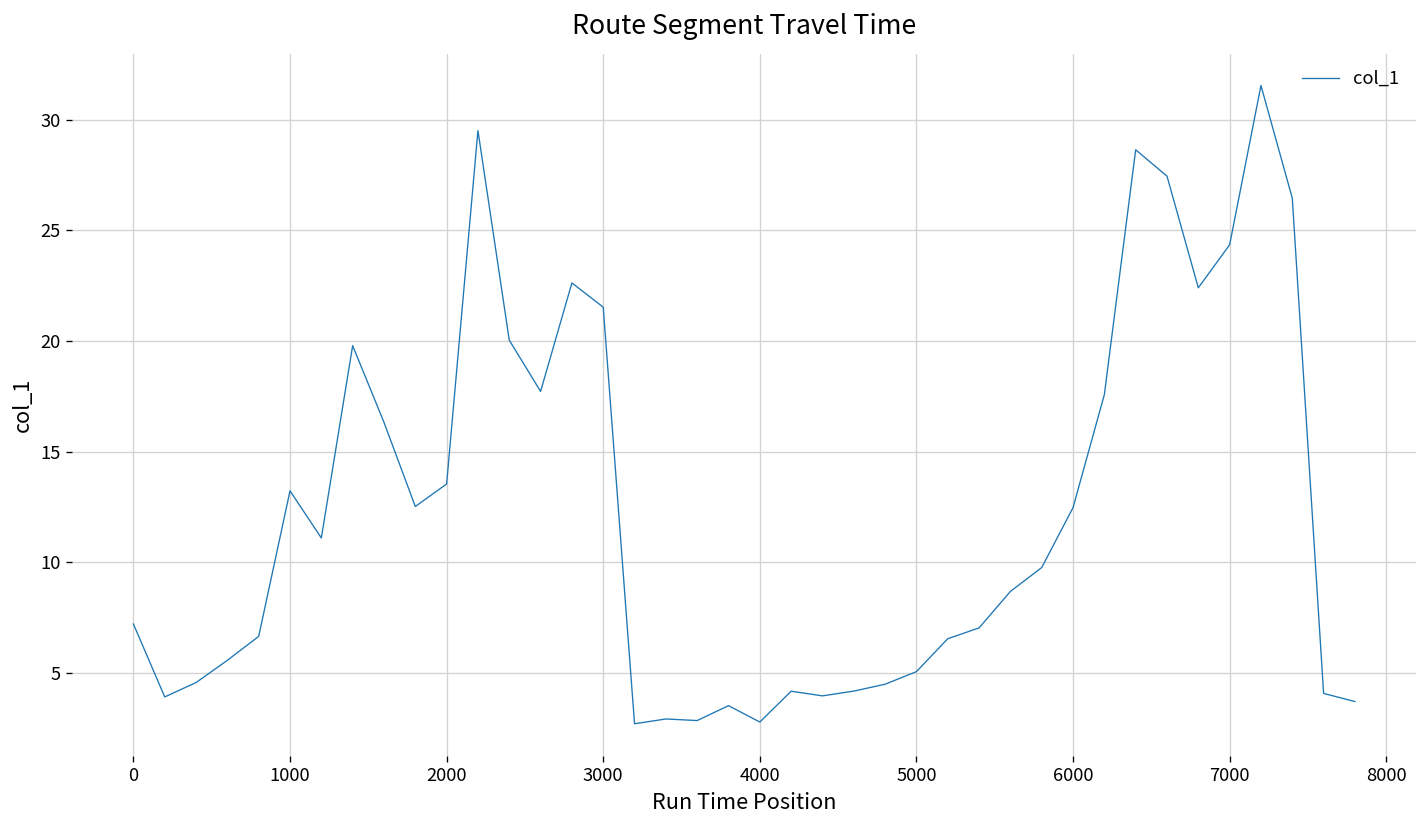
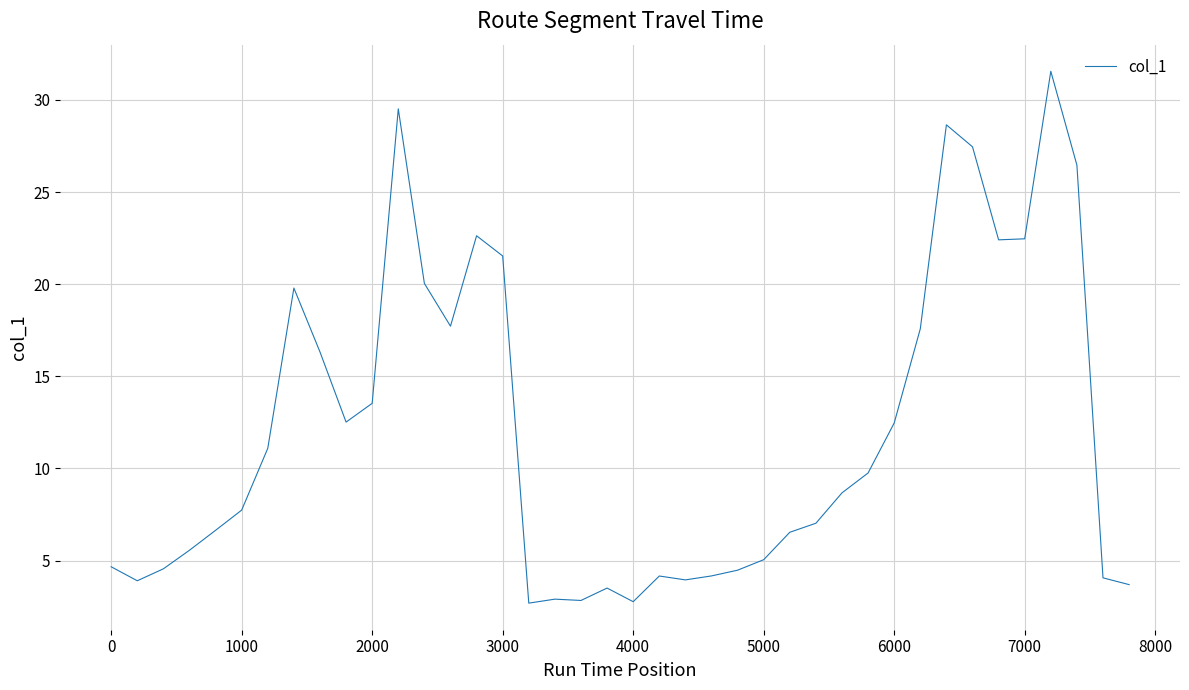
0: 7.2 -> 4.7
1000: 13.2 -> 7.7
7000: 24.4 -> 22.5
